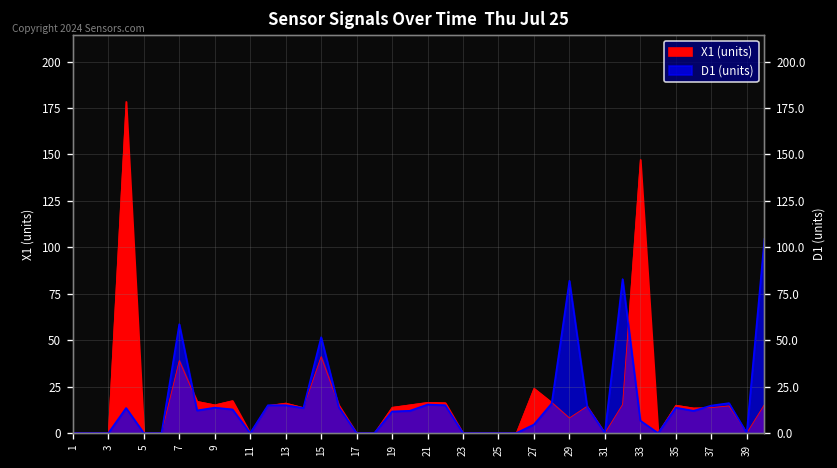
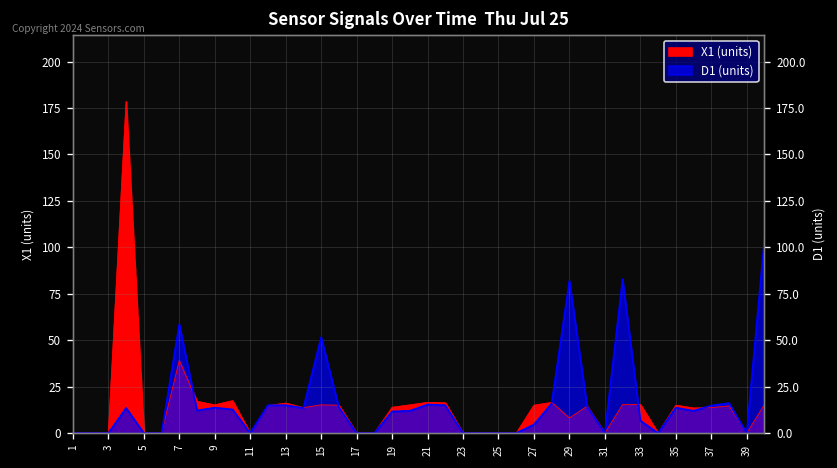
X1 (units), 15: 41 -> 15
X1 (units), 27: 24 -> 15
X1 (units), 33: 147 -> 15
